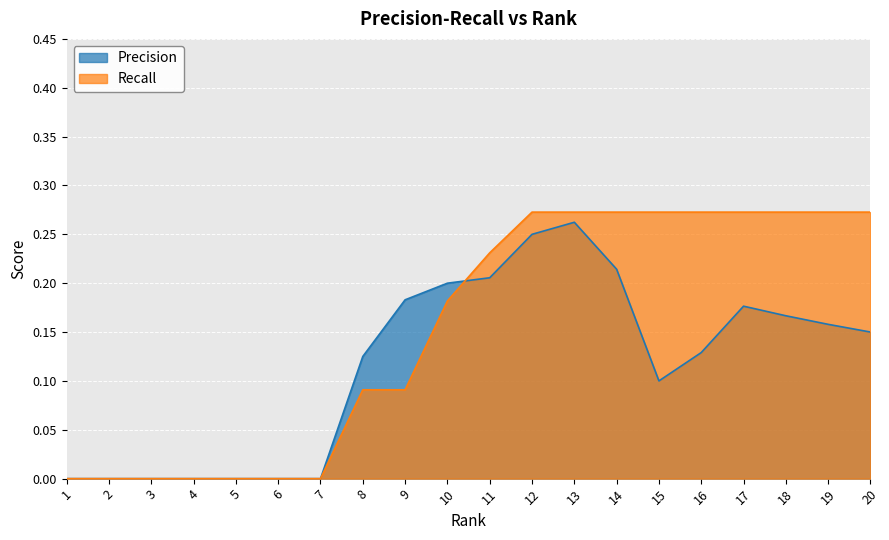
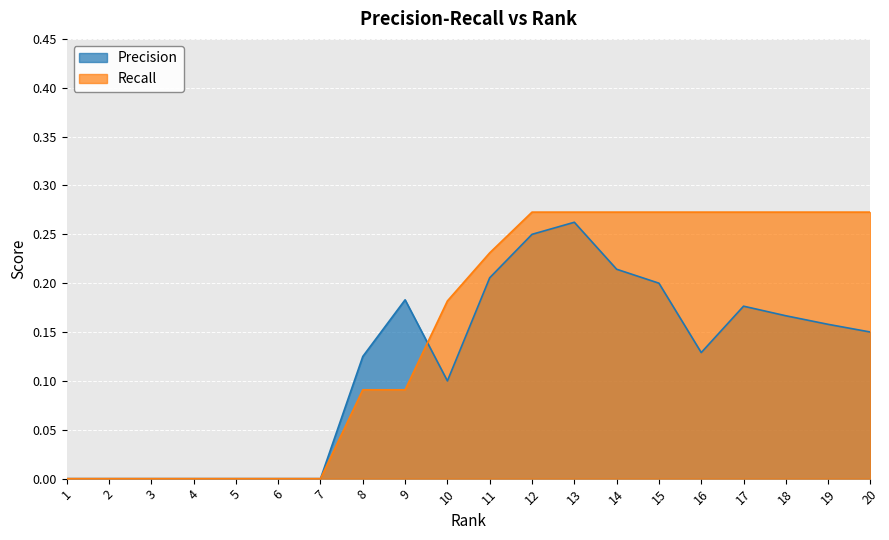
Precision, 10: 0.2 -> 0.1
Precision, 15: 0.1 -> 0.2
